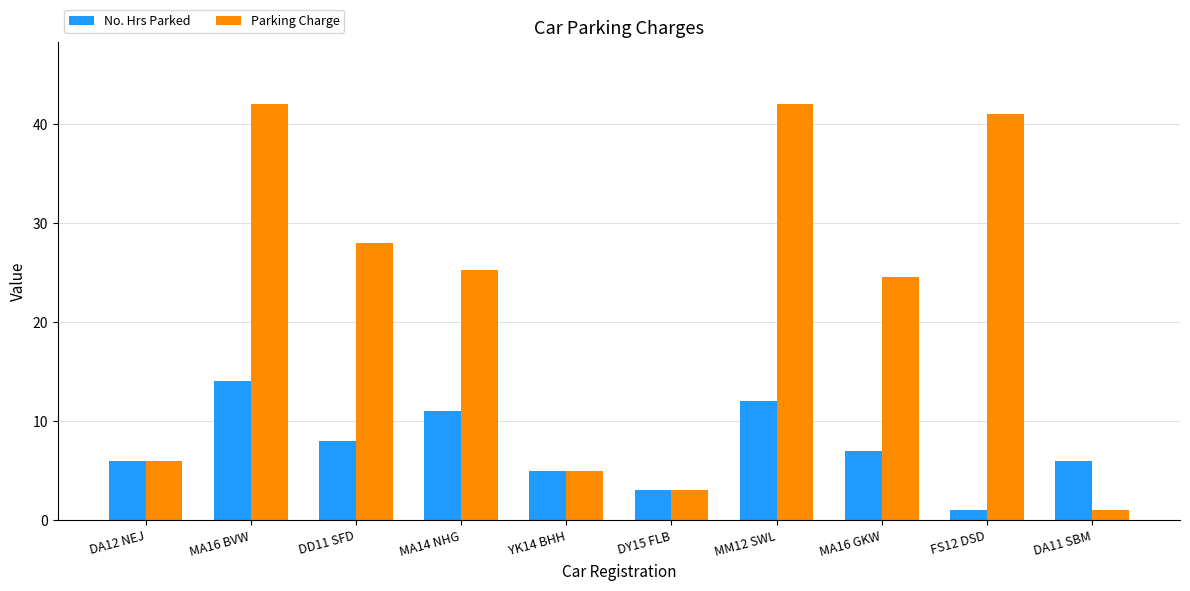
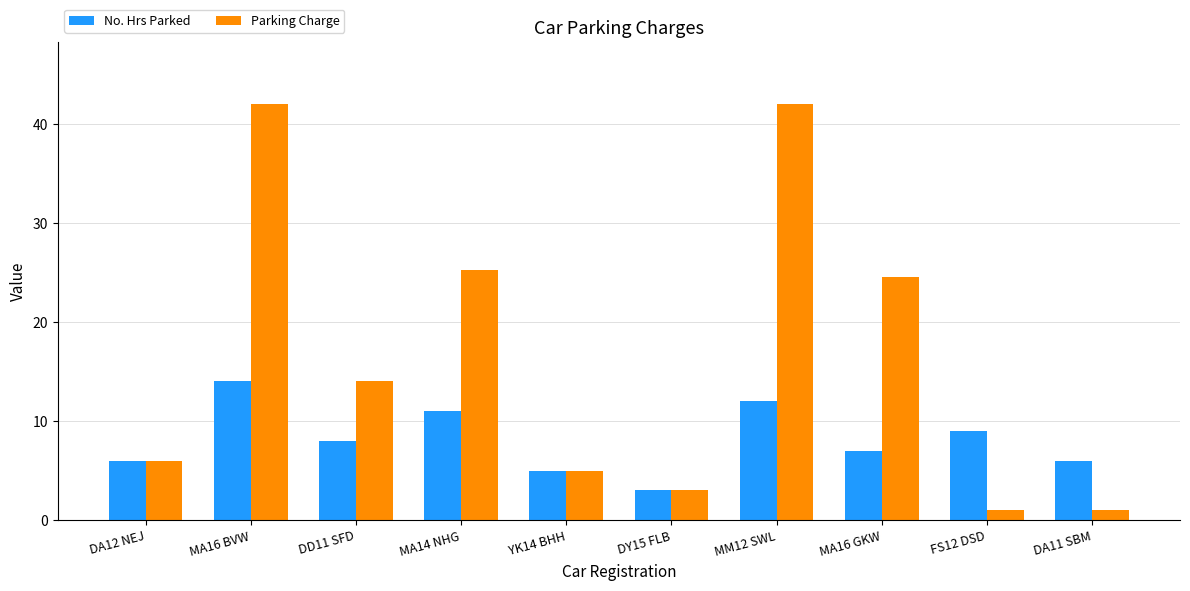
Parking Charge, DD11 SFD: 28 -> 14
No. Hrs Parked, FS12 DSD: 1 -> 9
Parking Charge, FS12 DSD: 41 -> 1
